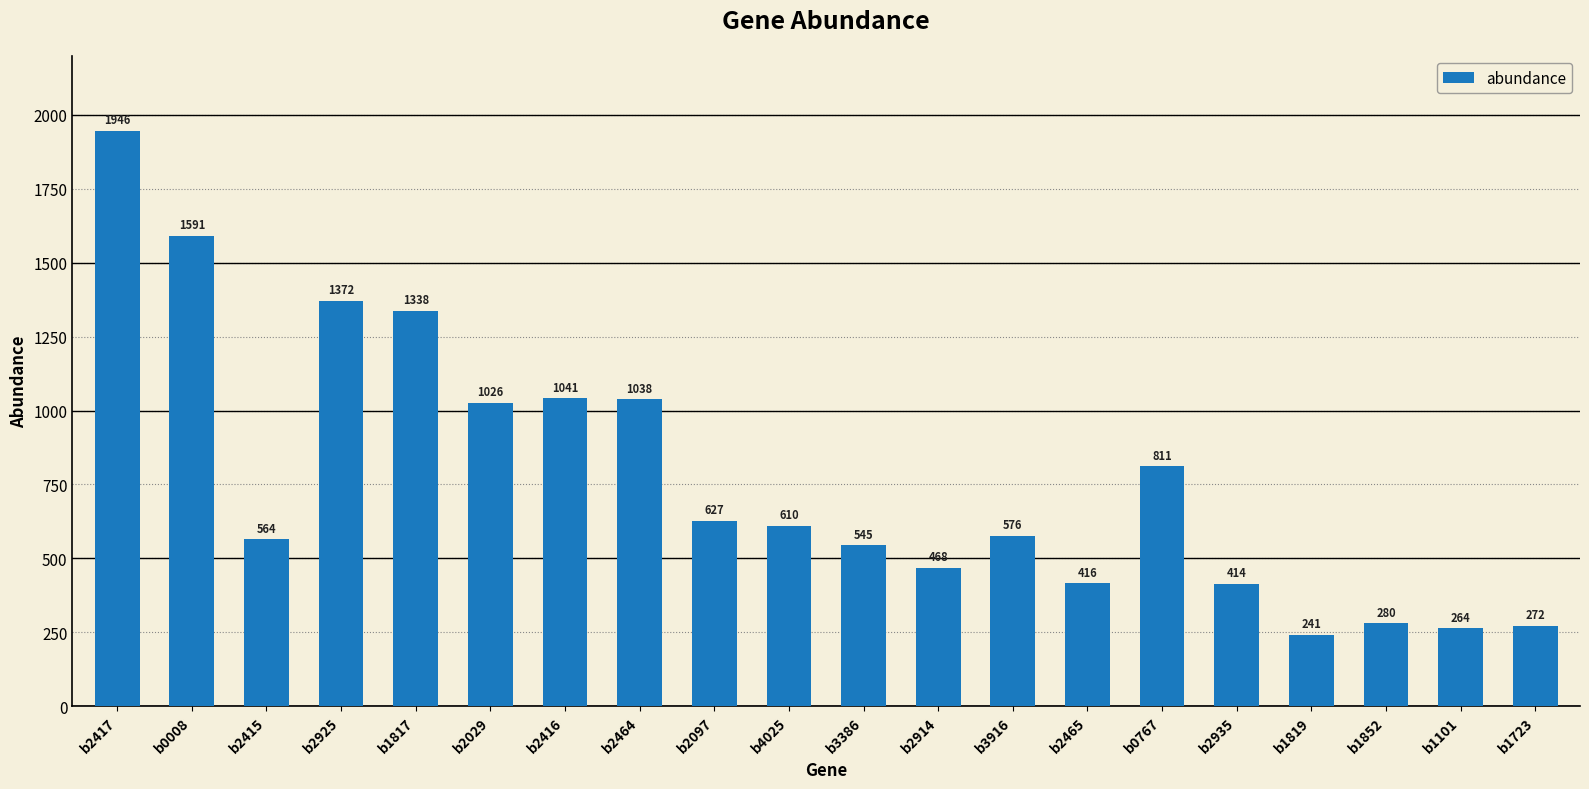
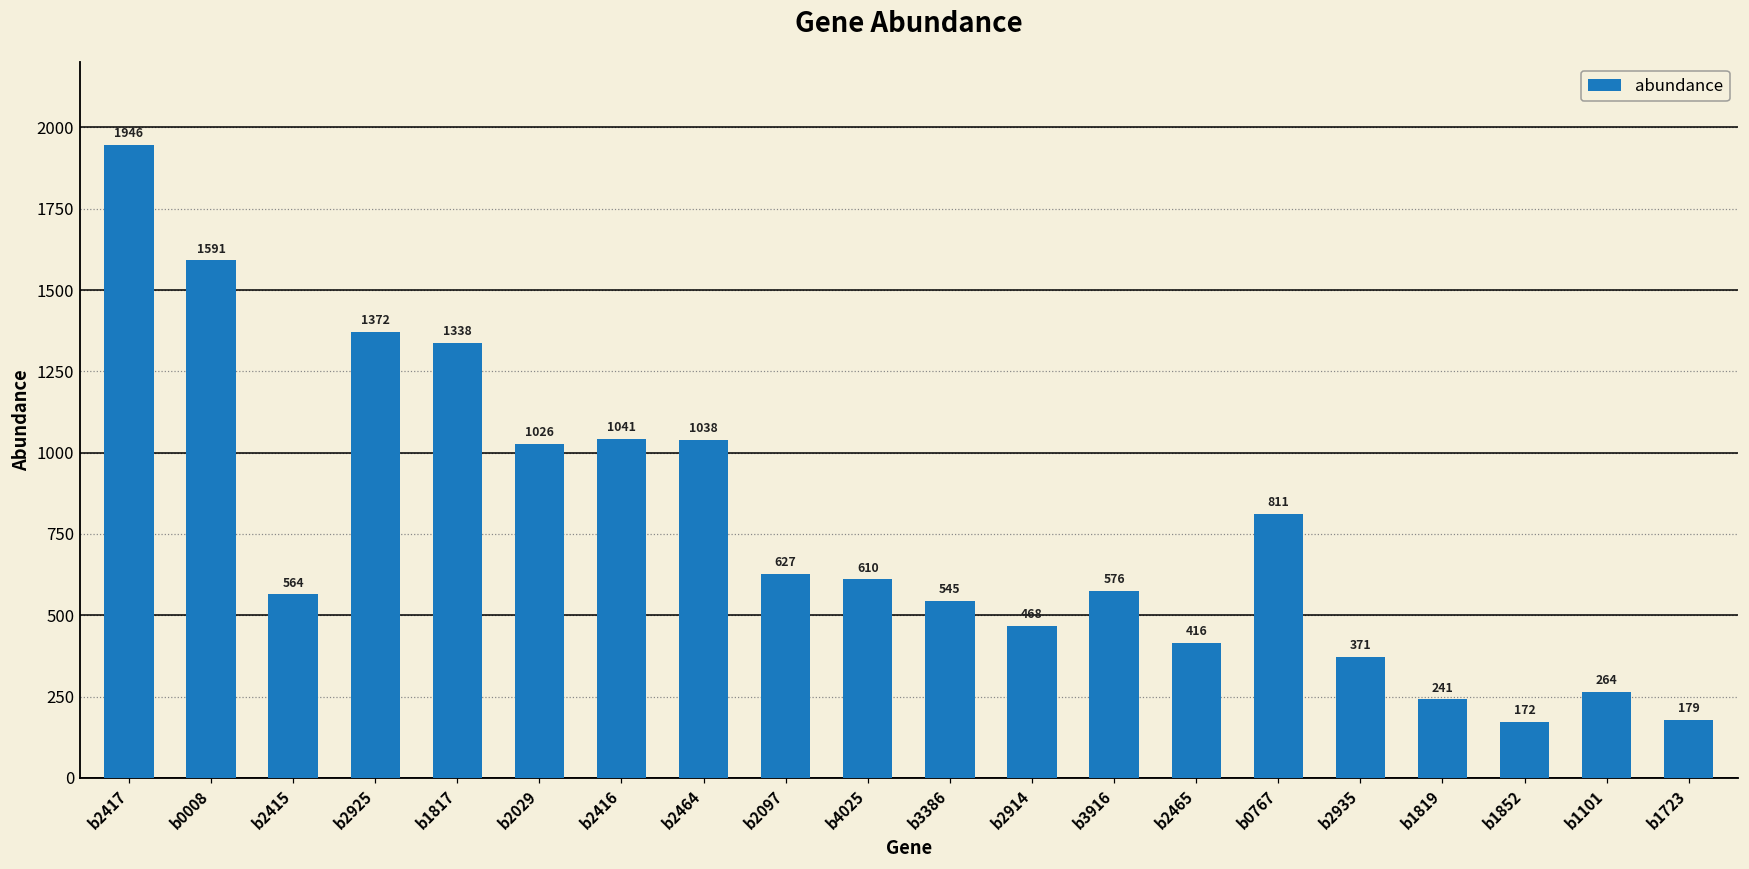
b2935: 414 -> 371
b1852: 280 -> 172
b1723: 272 -> 179
